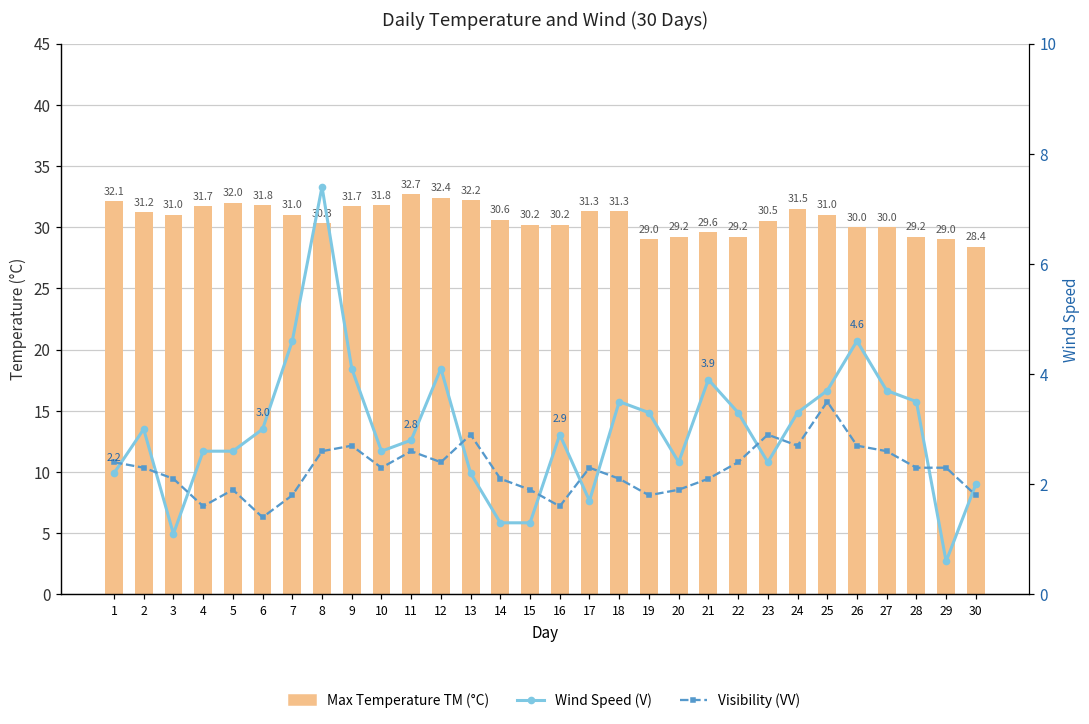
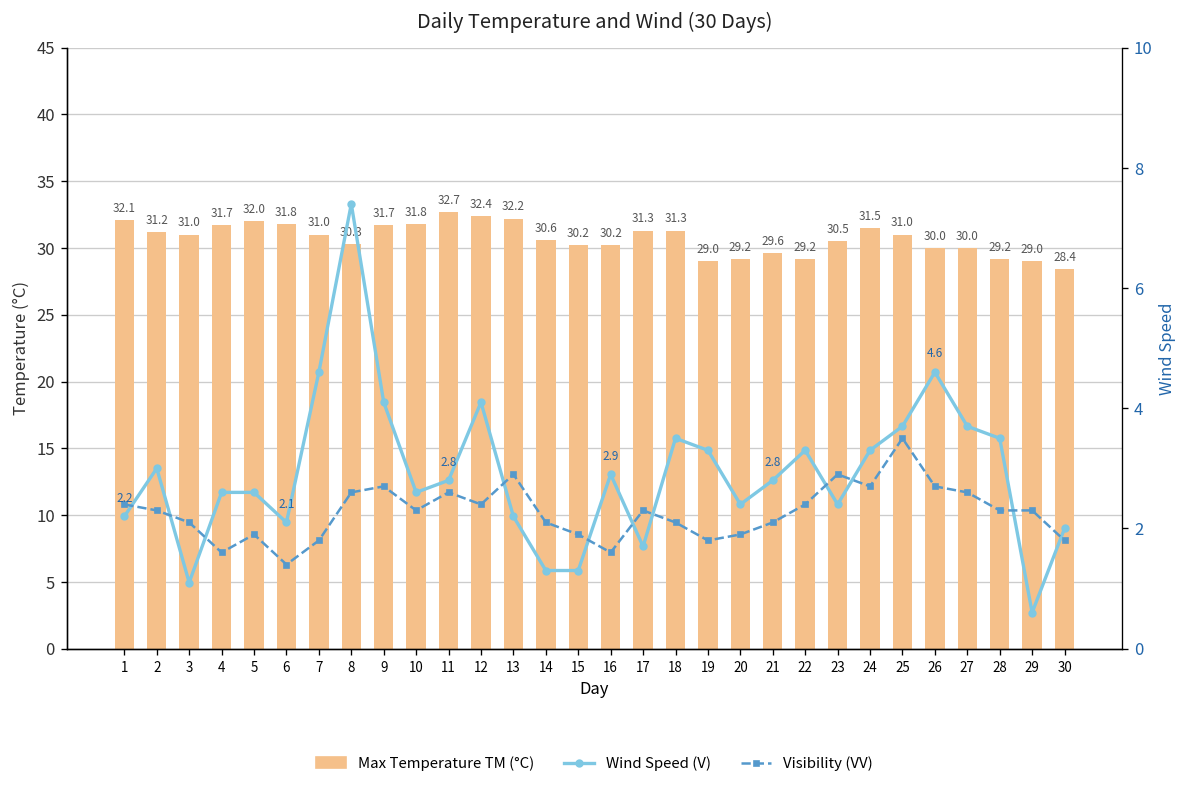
Wind Speed (V), 6: 3.0 -> 2.1
Wind Speed (V), 21: 3.9 -> 2.8
